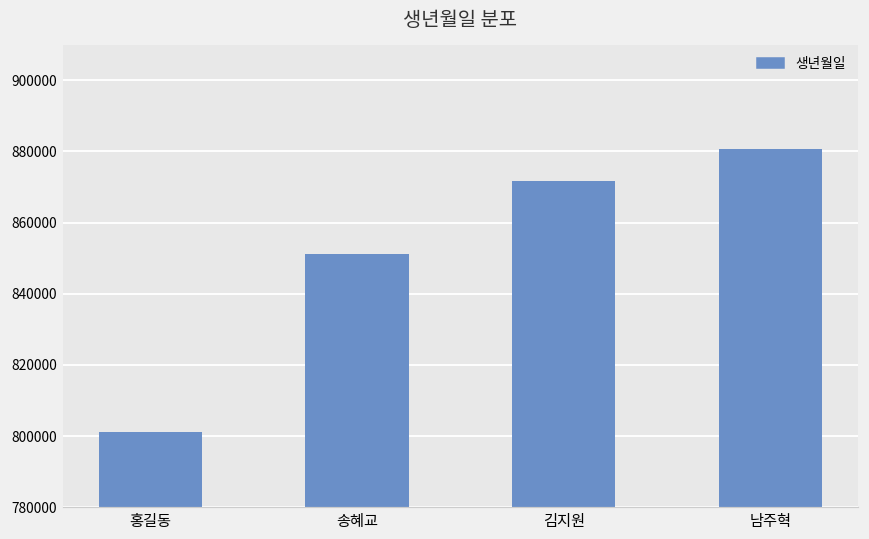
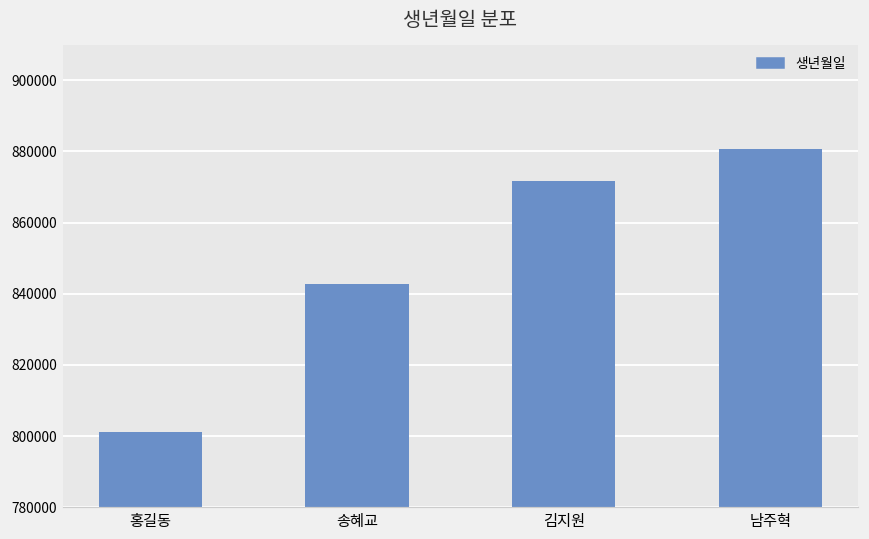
송혜교: 851000 -> 843000
